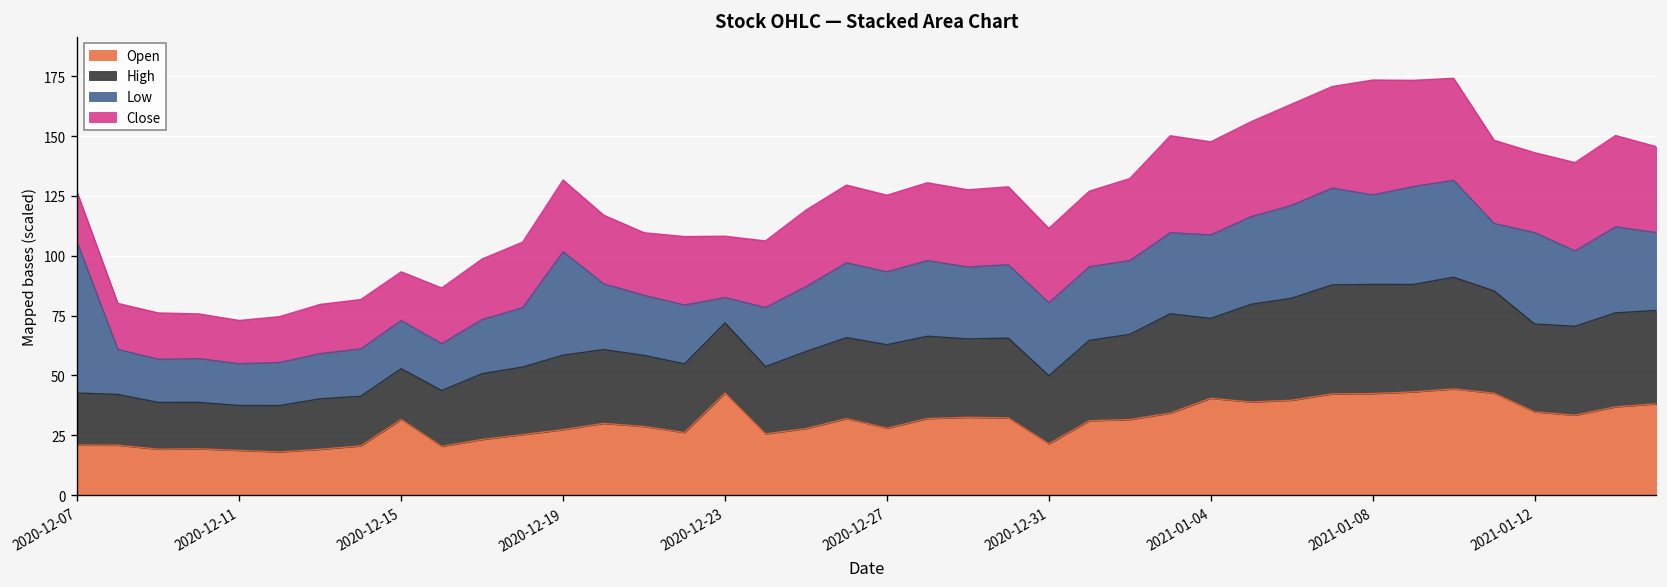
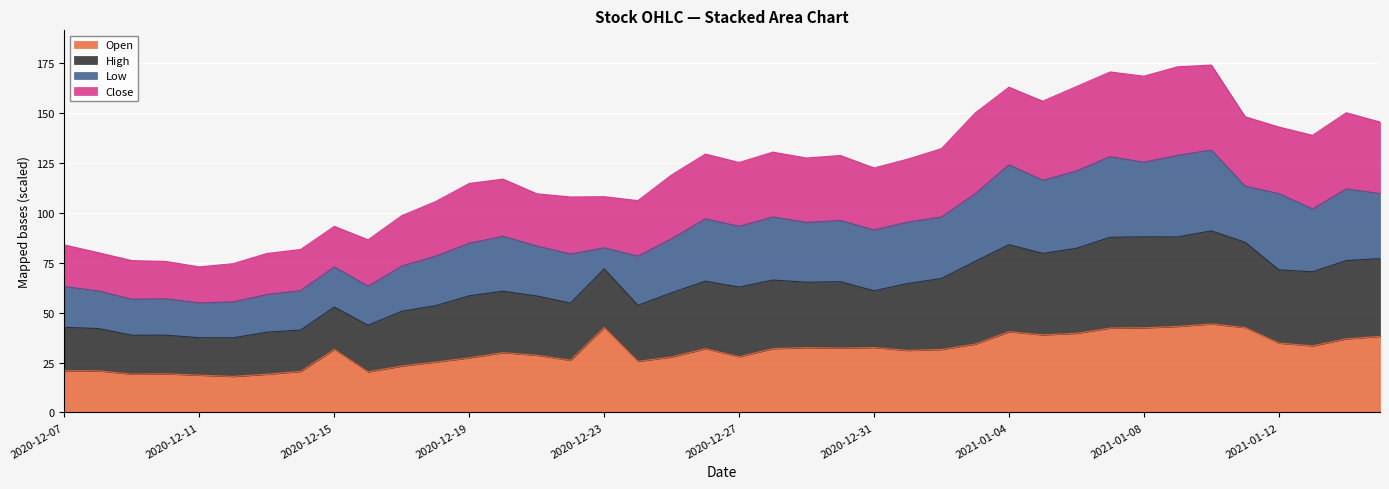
Low, 2020-12-07: 63 -> 20
Low, 2020-12-19: 43 -> 26
Open, 2020-12-31: 21 -> 33
High, 2021-01-04: 33 -> 44
Low, 2021-01-04: 35 -> 40
Close, 2021-01-08: 48 -> 43
